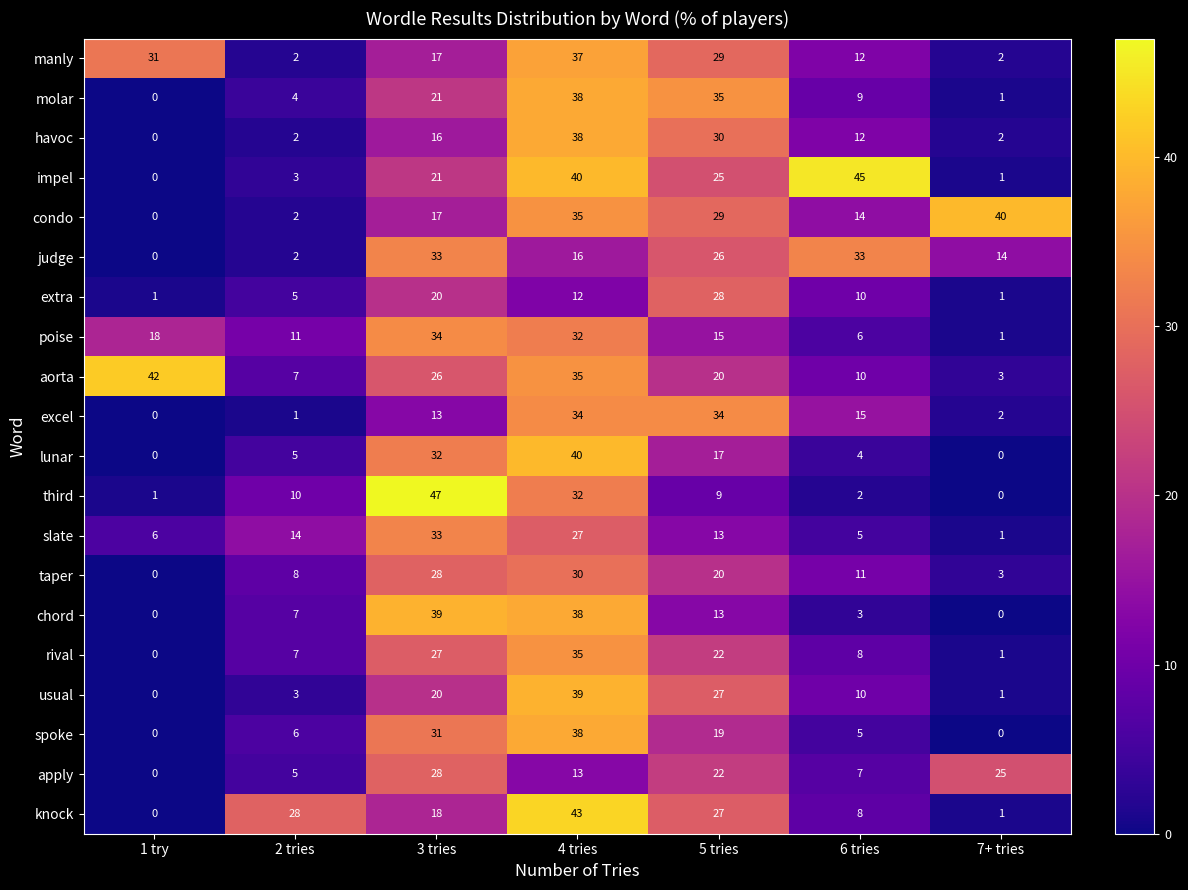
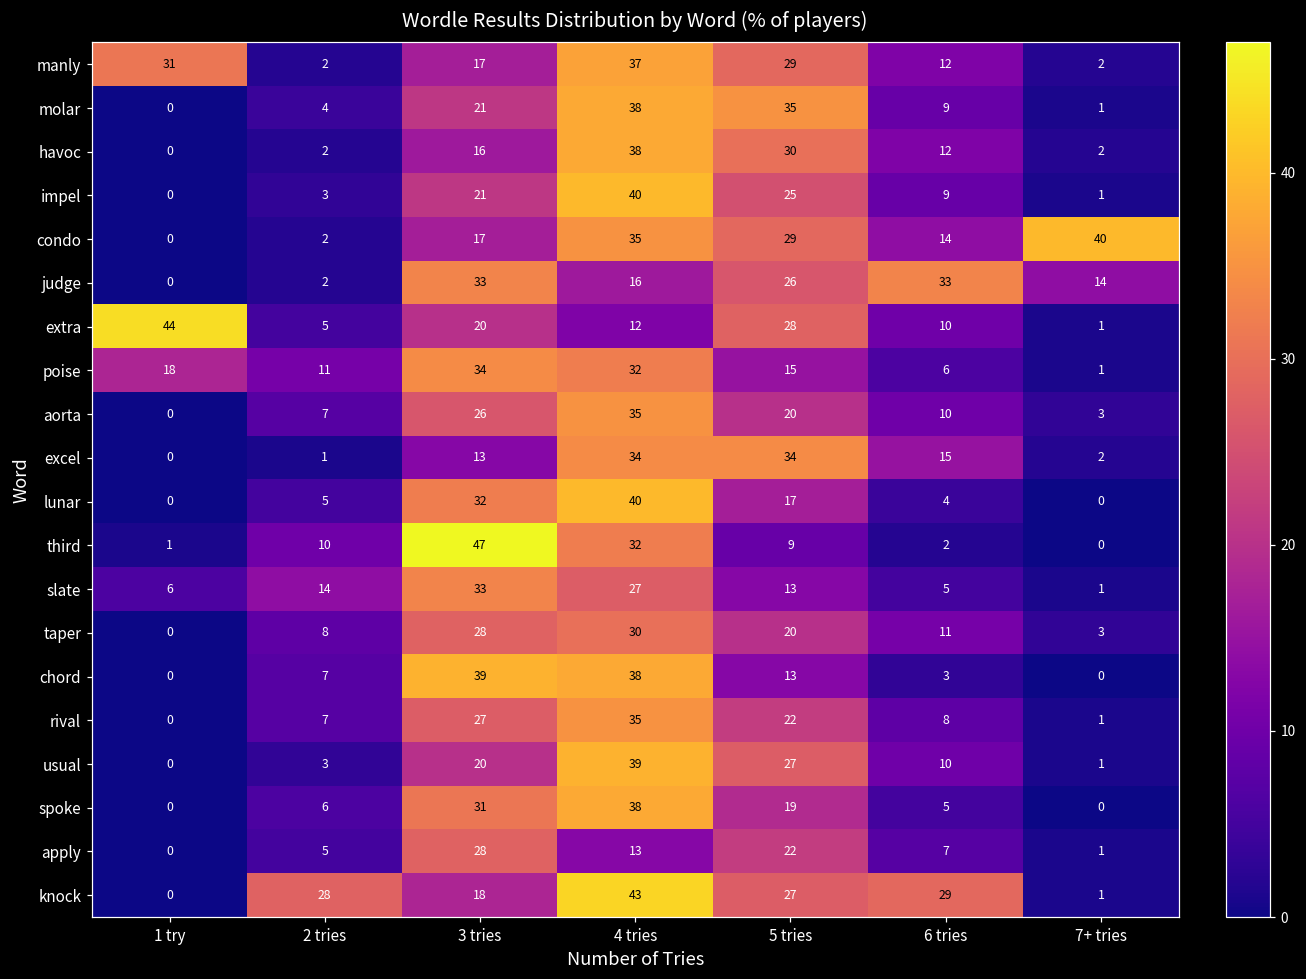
impel, 6 tries: 45 -> 9
extra, 1 try: 1 -> 44
aorta, 1 try: 42 -> 0
apply, 7+ tries: 25 -> 1
knock, 6 tries: 8 -> 29
